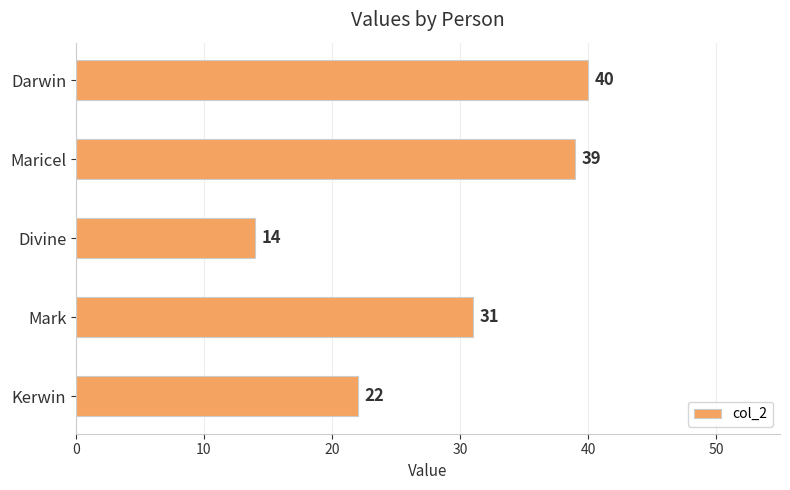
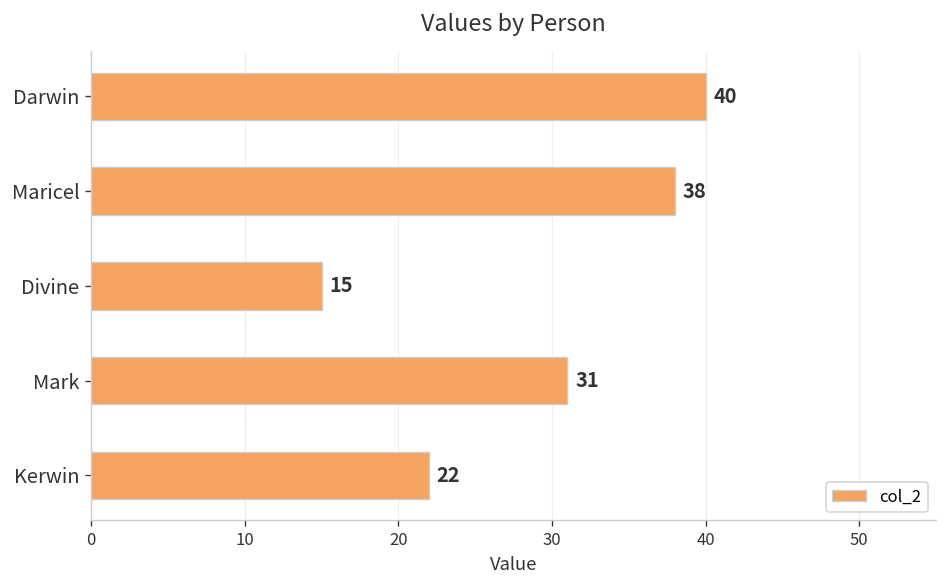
Maricel: 39 -> 38
Divine: 14 -> 15
